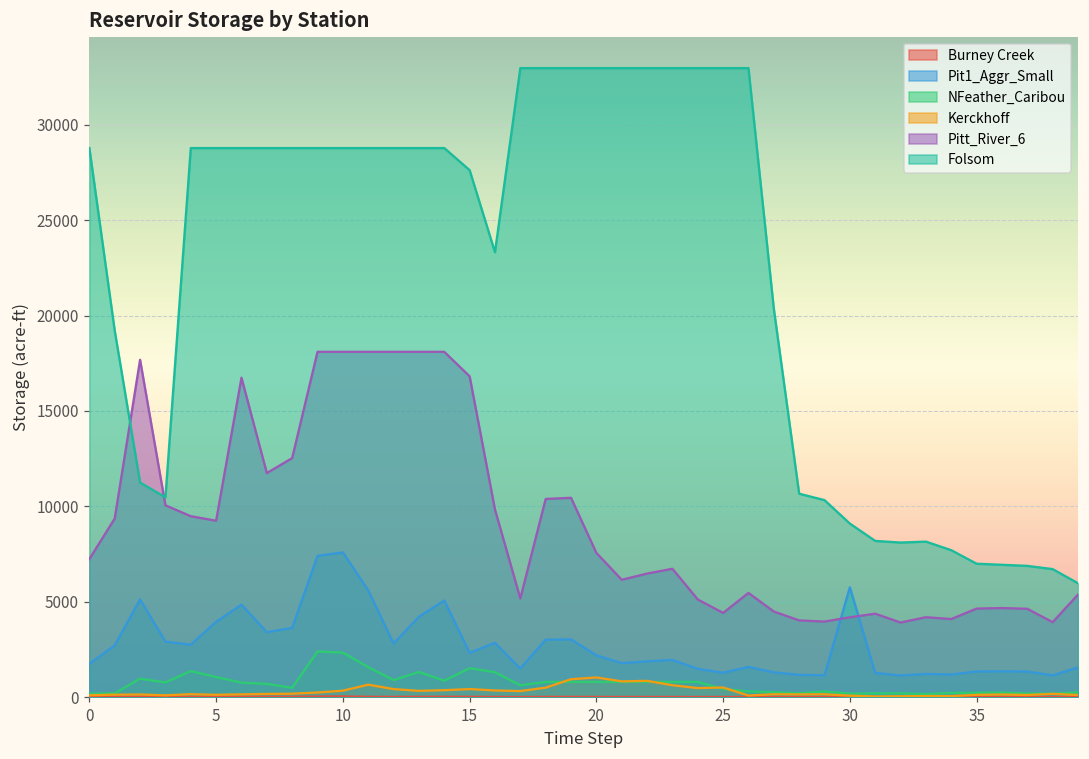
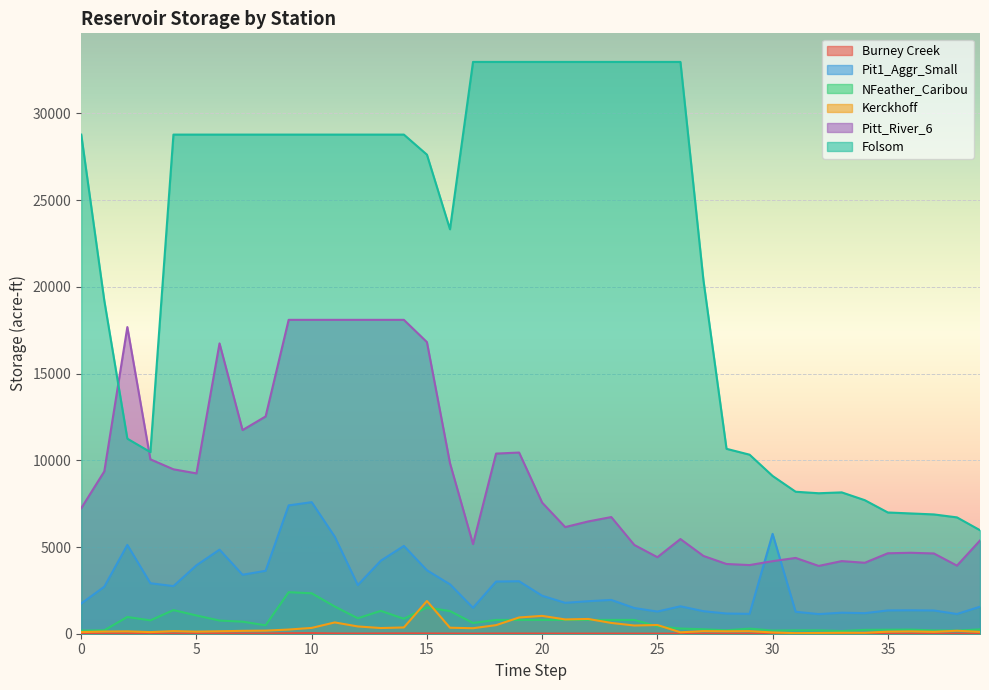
Pit1_Aggr_Small, 15: 2300 -> 3700
Kerckhoff, 15: 400 -> 1900
